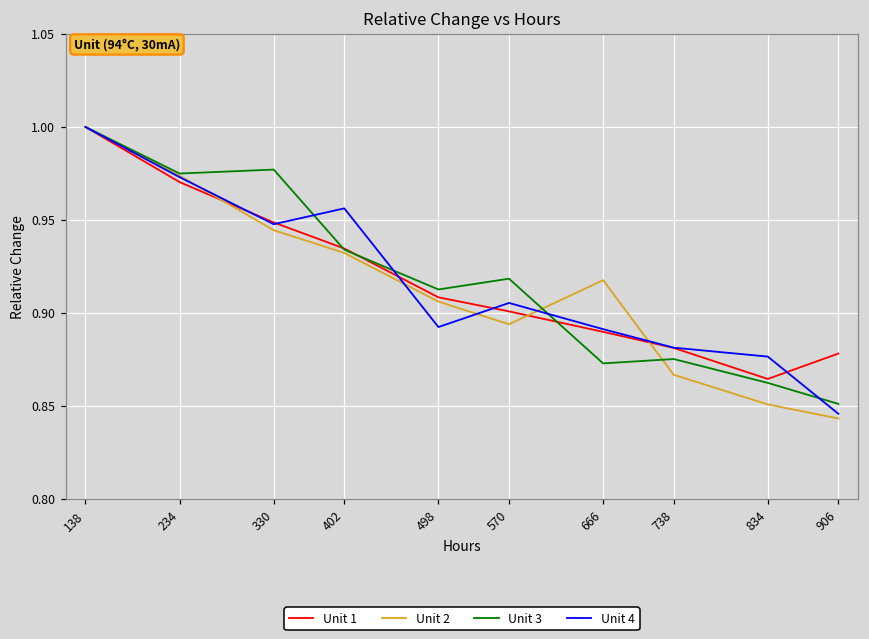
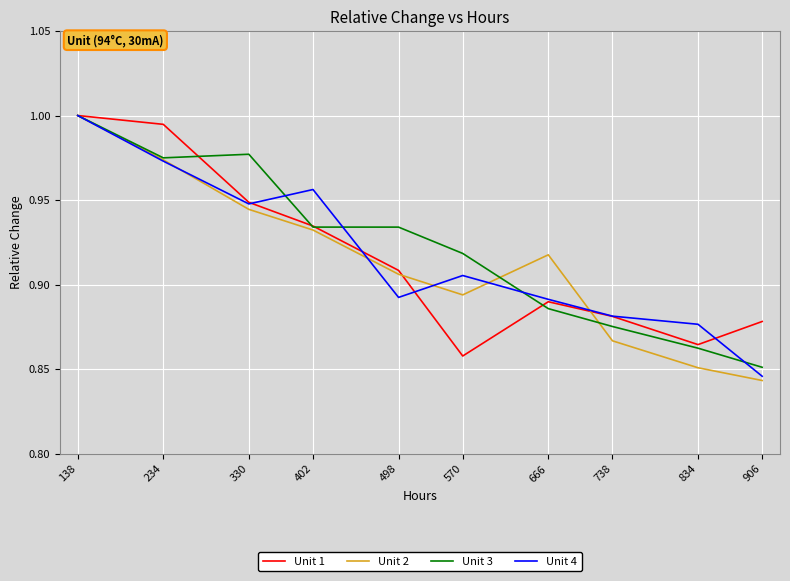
Unit 1, 234: 0.970 -> 0.995
Unit 3, 498: 0.913 -> 0.934
Unit 1, 570: 0.901 -> 0.858
Unit 3, 666: 0.873 -> 0.886
